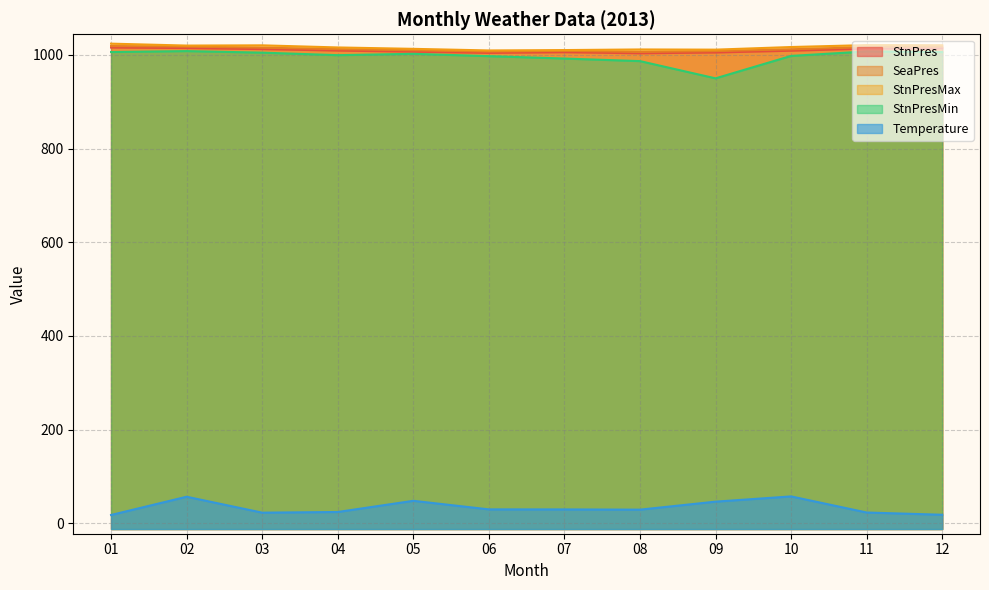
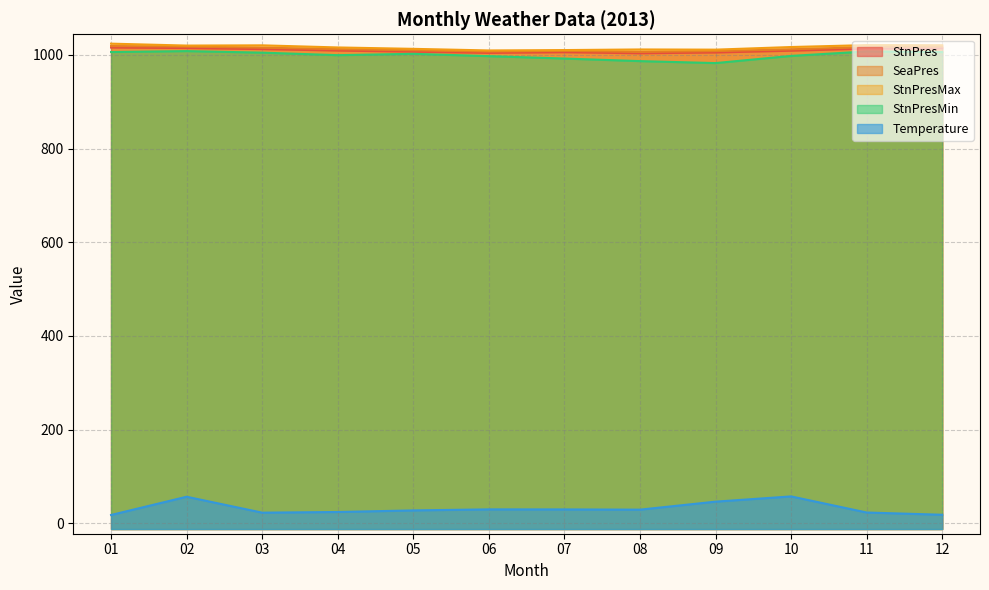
Temperature, 05: 50 -> 30
StnPresMin, 09: 950 -> 980
